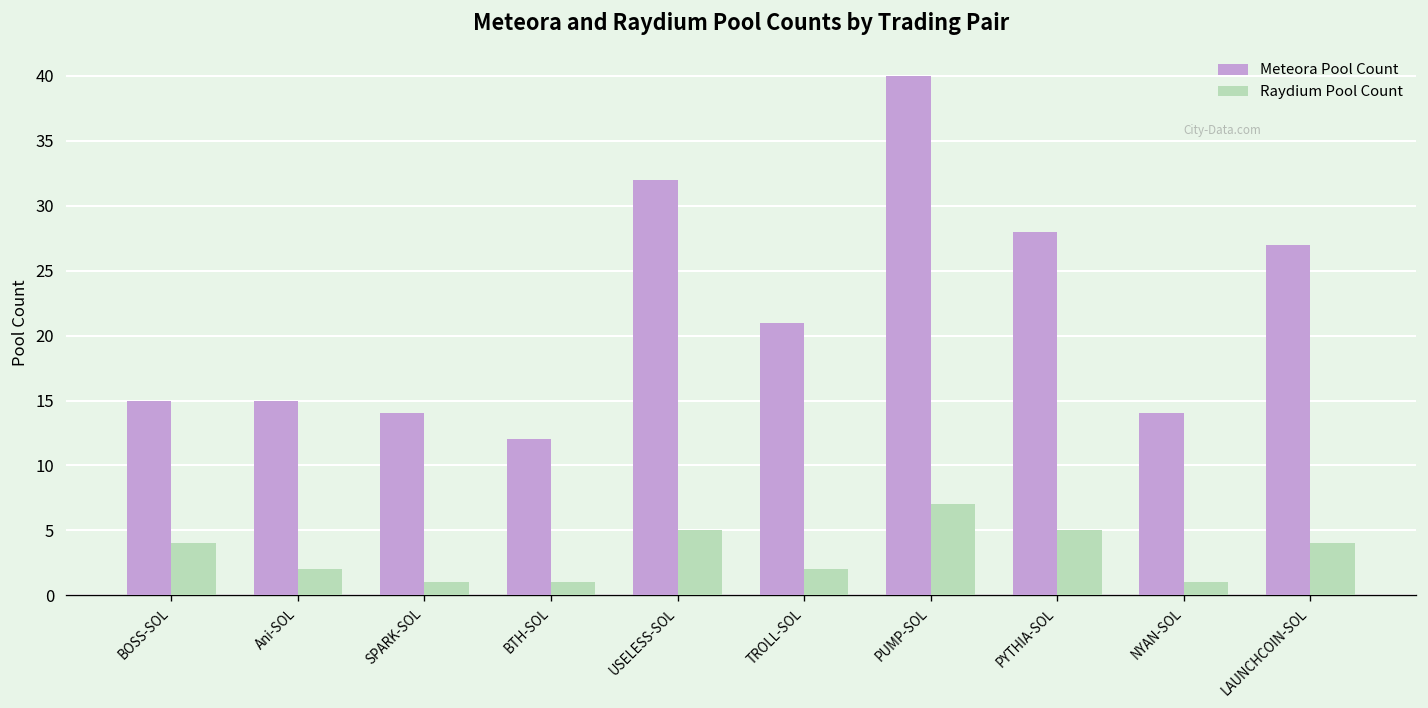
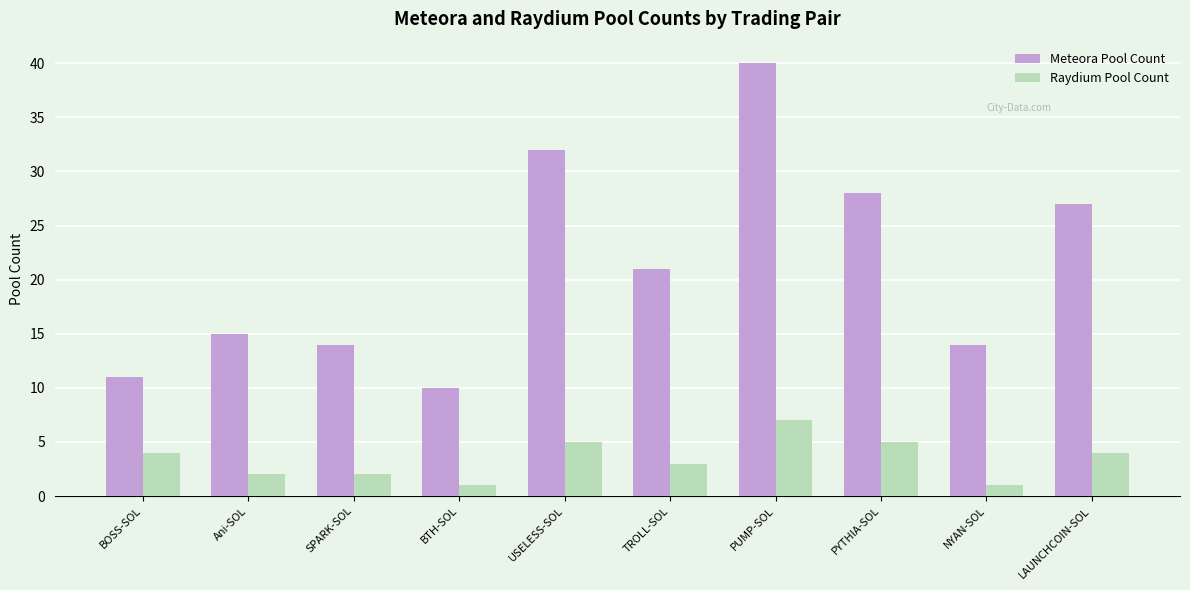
Meteora Pool Count, BOSS-SOL: 15 -> 11
Raydium Pool Count, SPARK-SOL: 1 -> 2
Meteora Pool Count, BTH-SOL: 12 -> 10
Raydium Pool Count, TROLL-SOL: 2 -> 3
